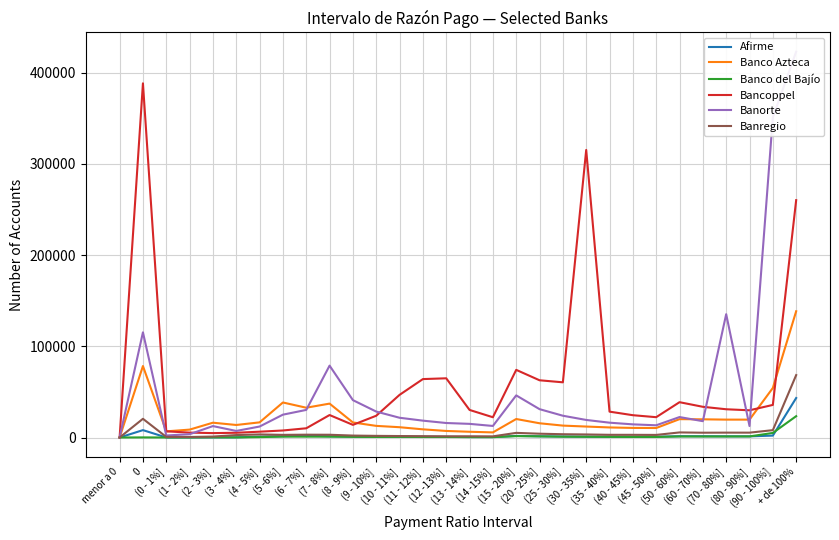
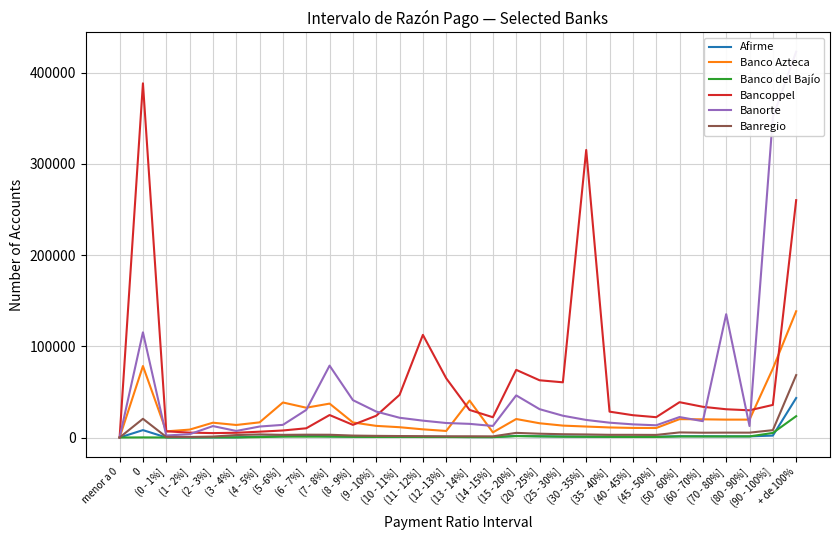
Banorte, (5 -6%]: 30000 -> 10000
Bancoppel, (11 - 12%]: 60000 -> 110000
Banco Azteca, (13 - 14%]: 10000 -> 40000
Banco Azteca, (90 - 100%]: 50000 -> 80000
